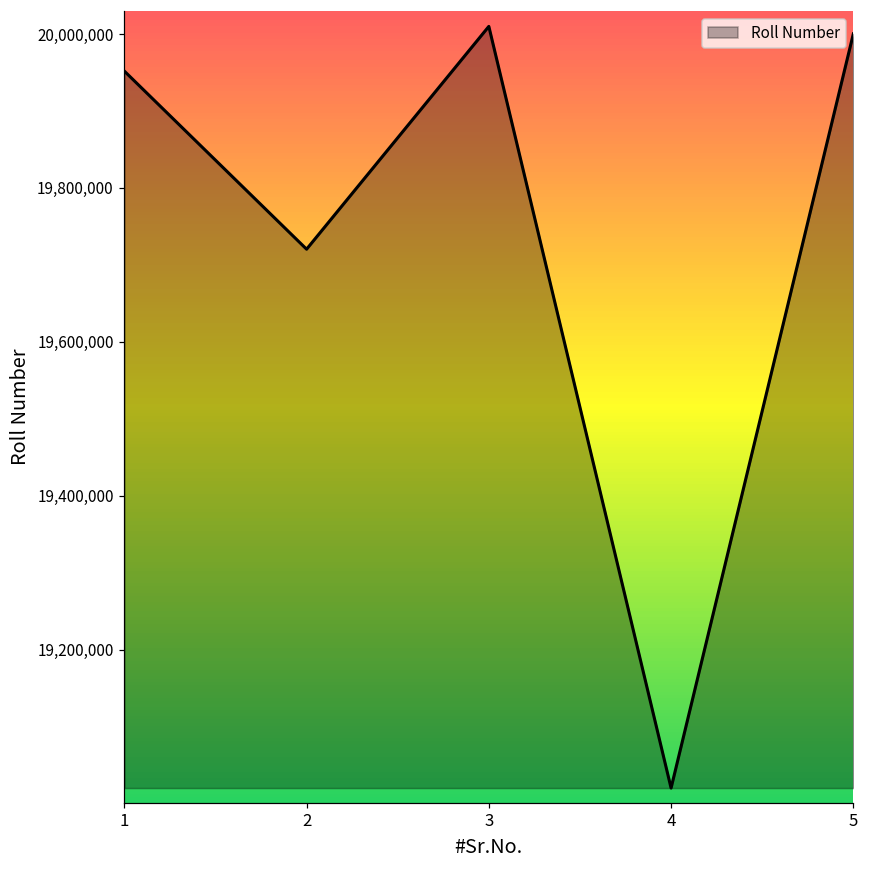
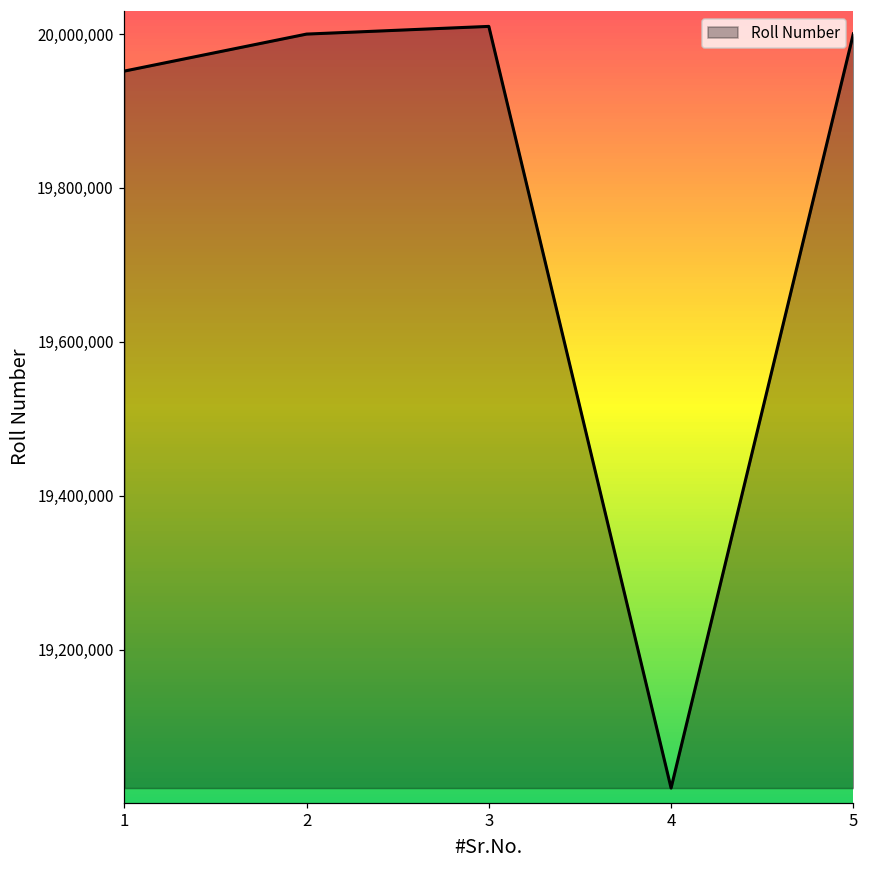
2: 19,720,000 -> 20,000,000
